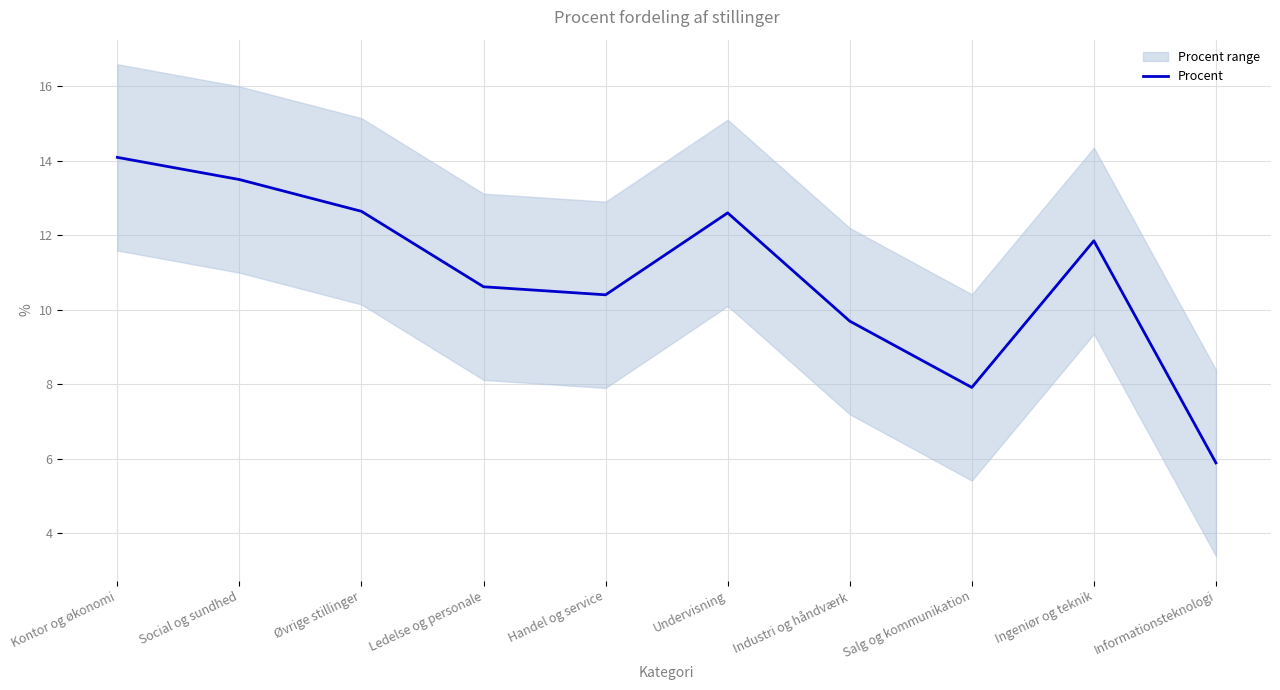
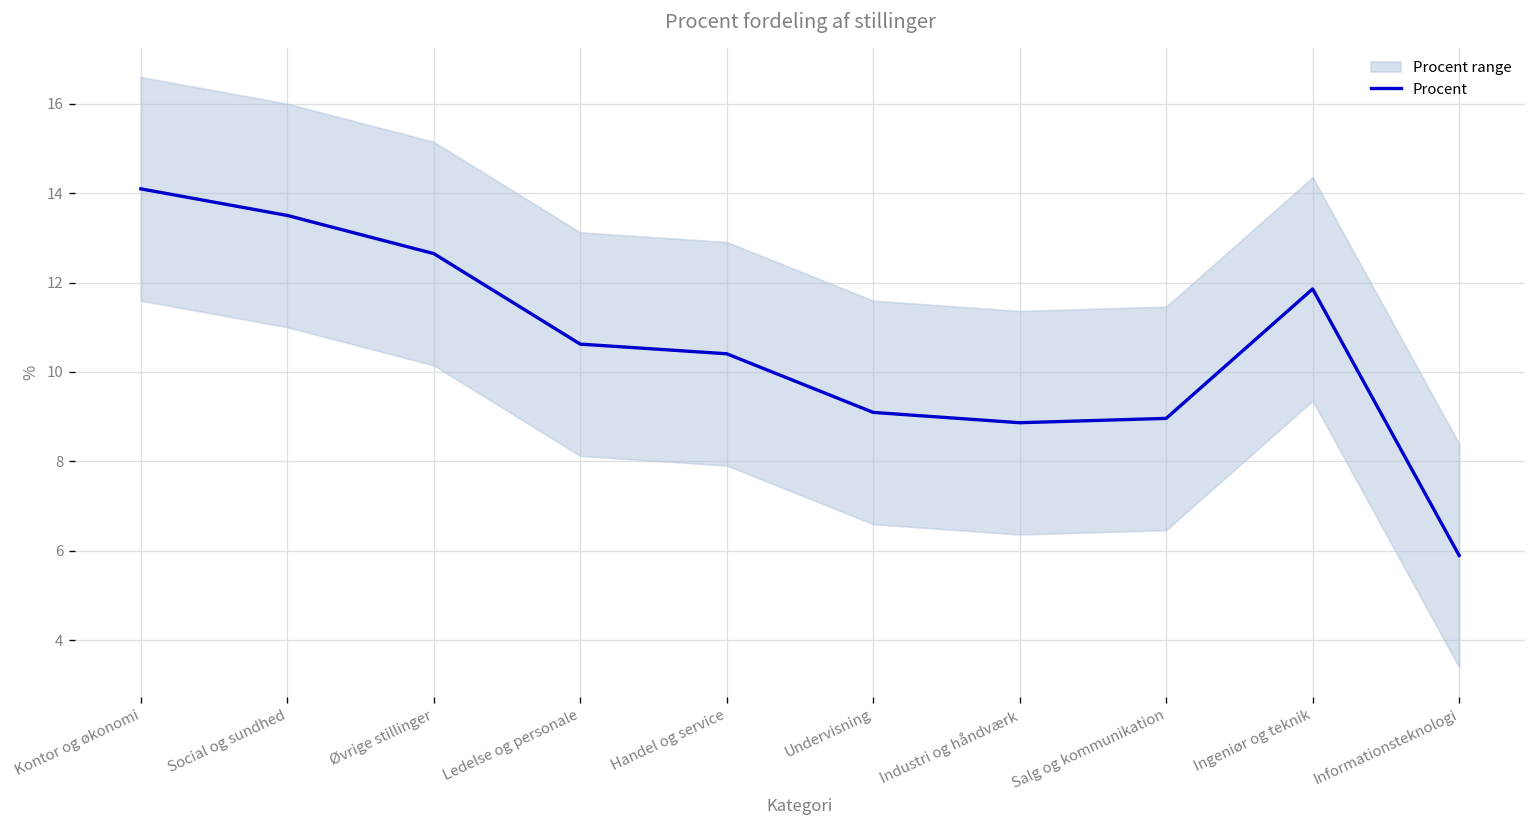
Procent, Undervisning: 12.6 -> 9.1
Procent, Industri og håndværk: 9.7 -> 8.9
Procent, Salg og kommunikation: 7.9 -> 9.0
